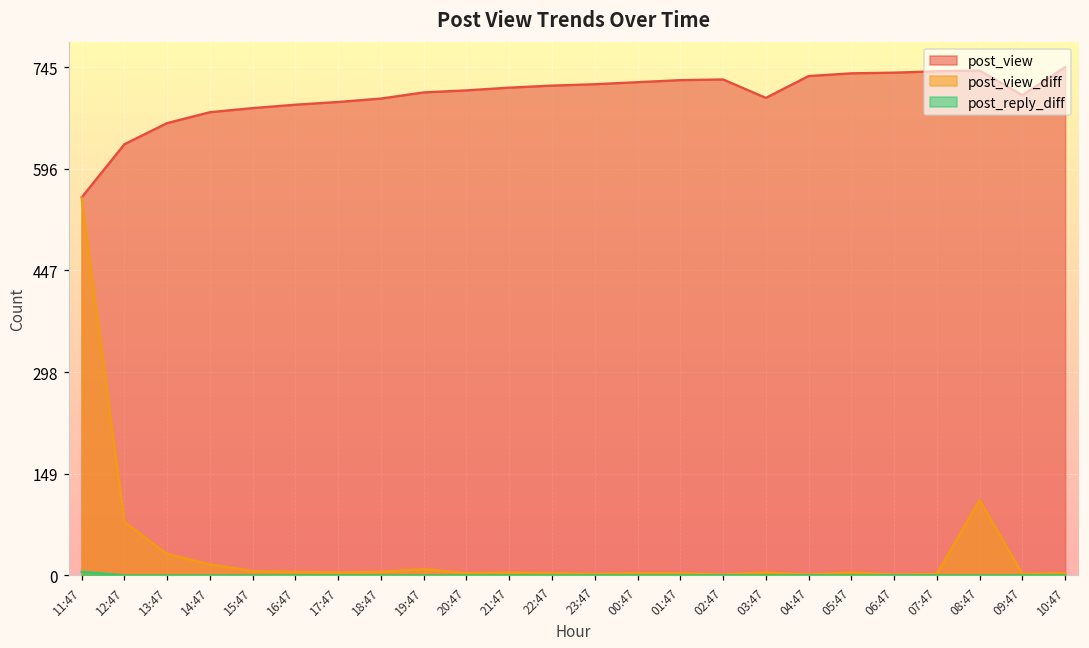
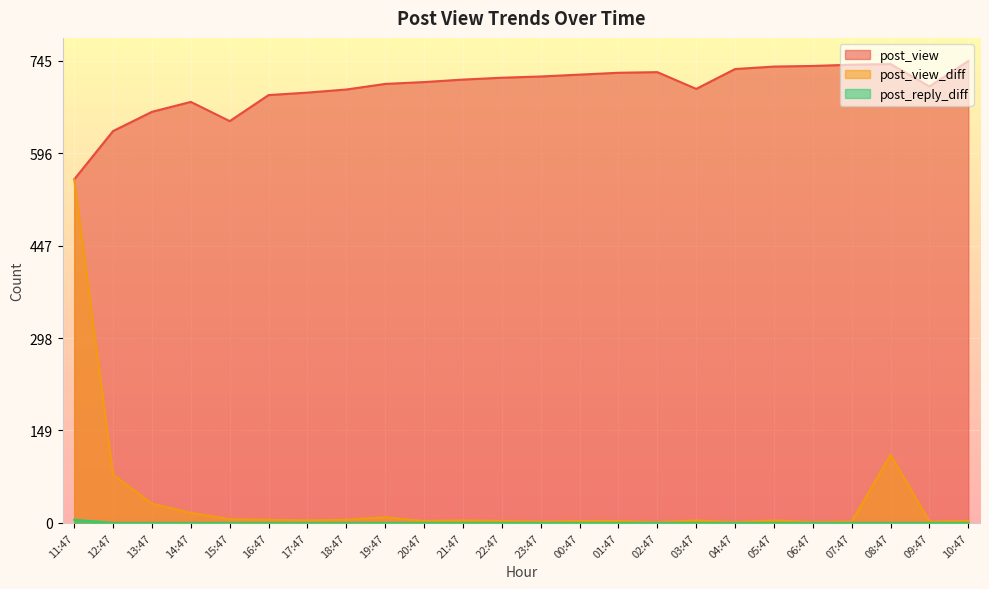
post_view, 15:47: 690 -> 650
